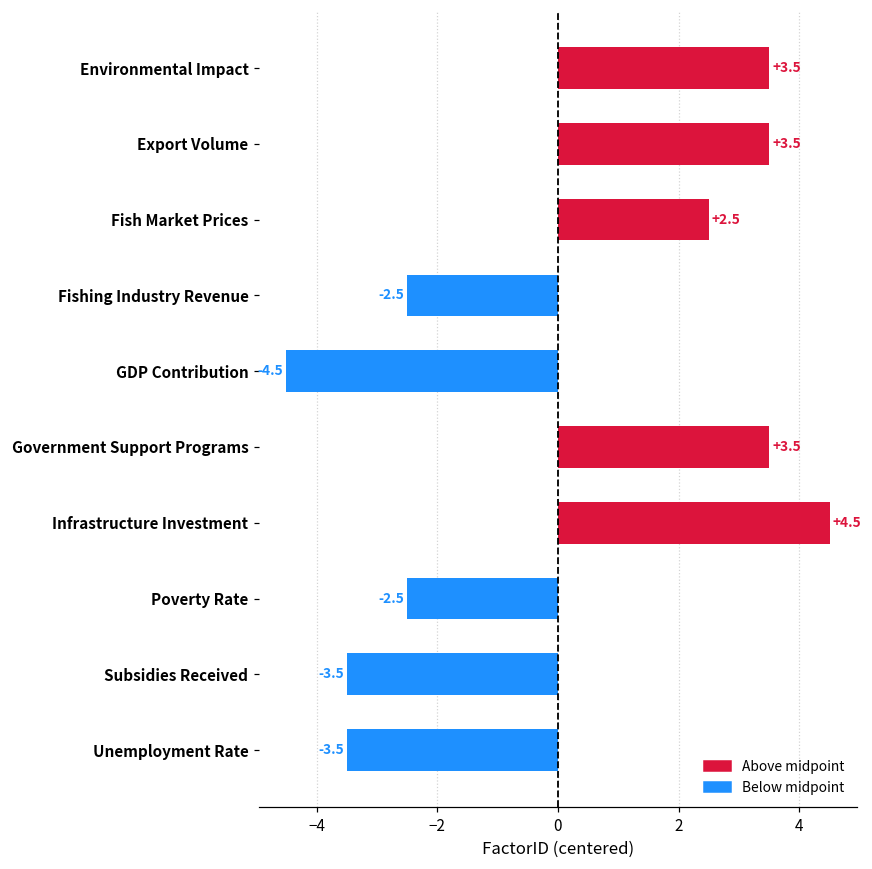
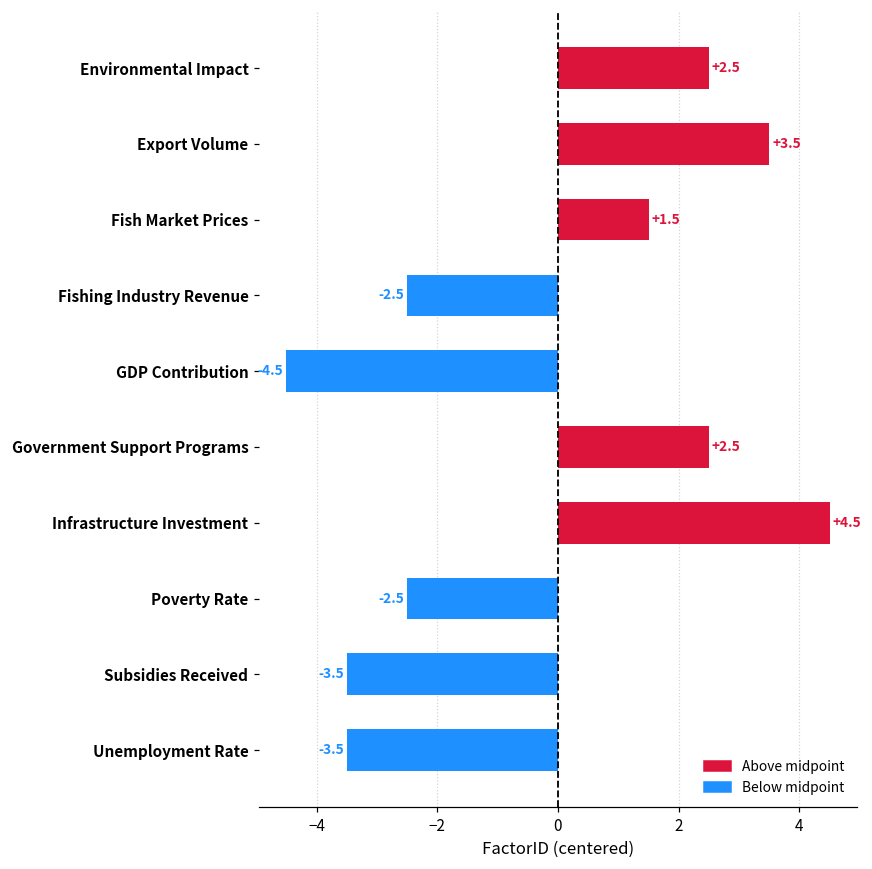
Environmental Impact: +3.5 -> +2.5
Fish Market Prices: +2.5 -> +1.5
Government Support Programs: +3.5 -> +2.5
